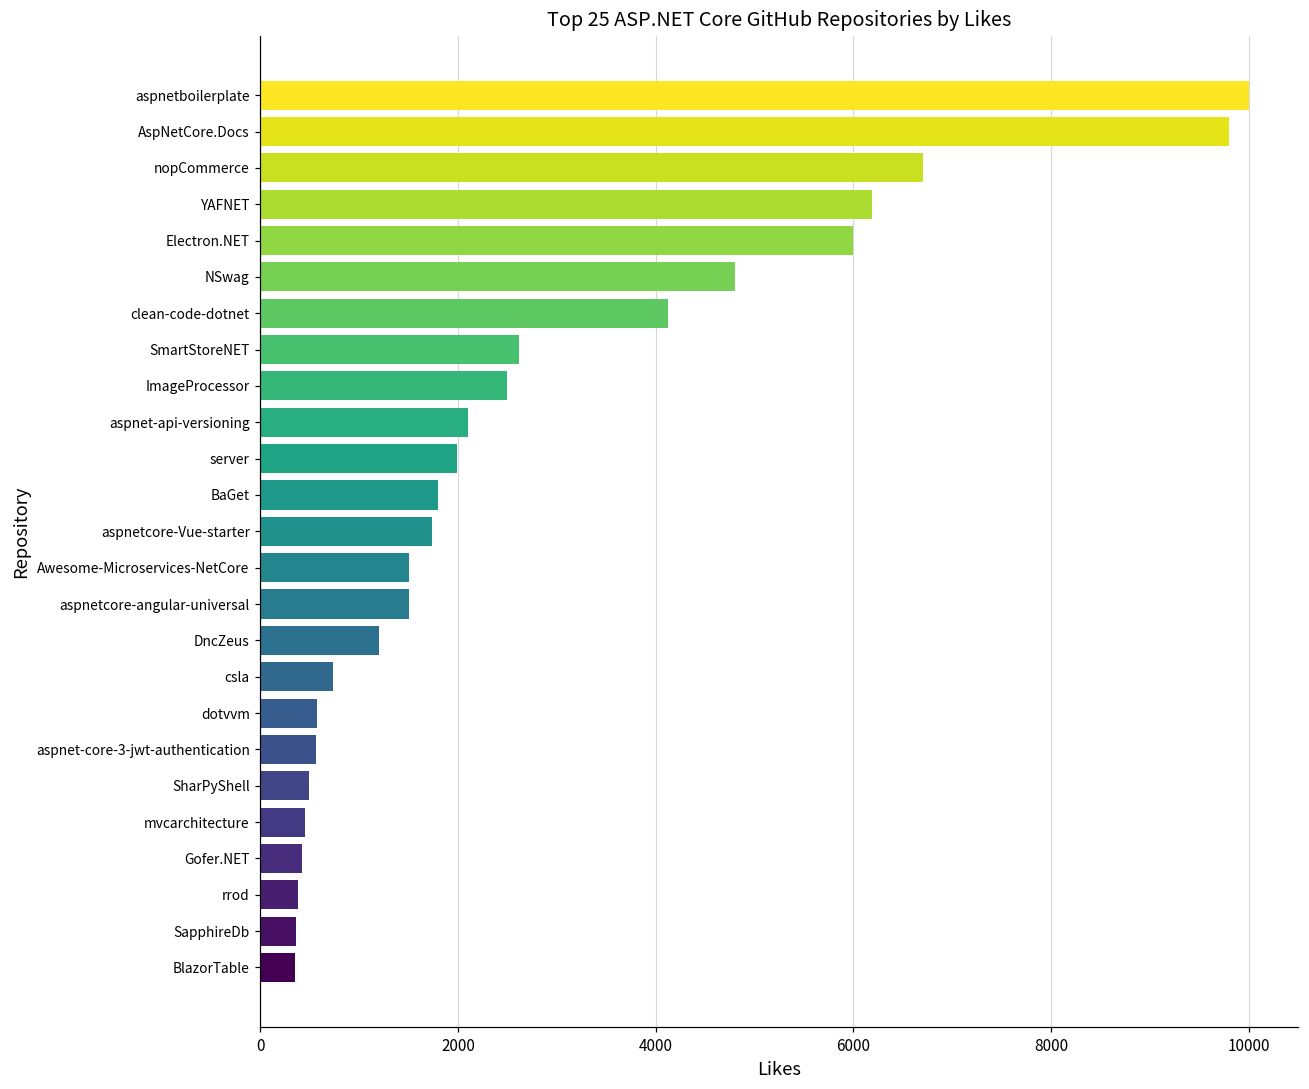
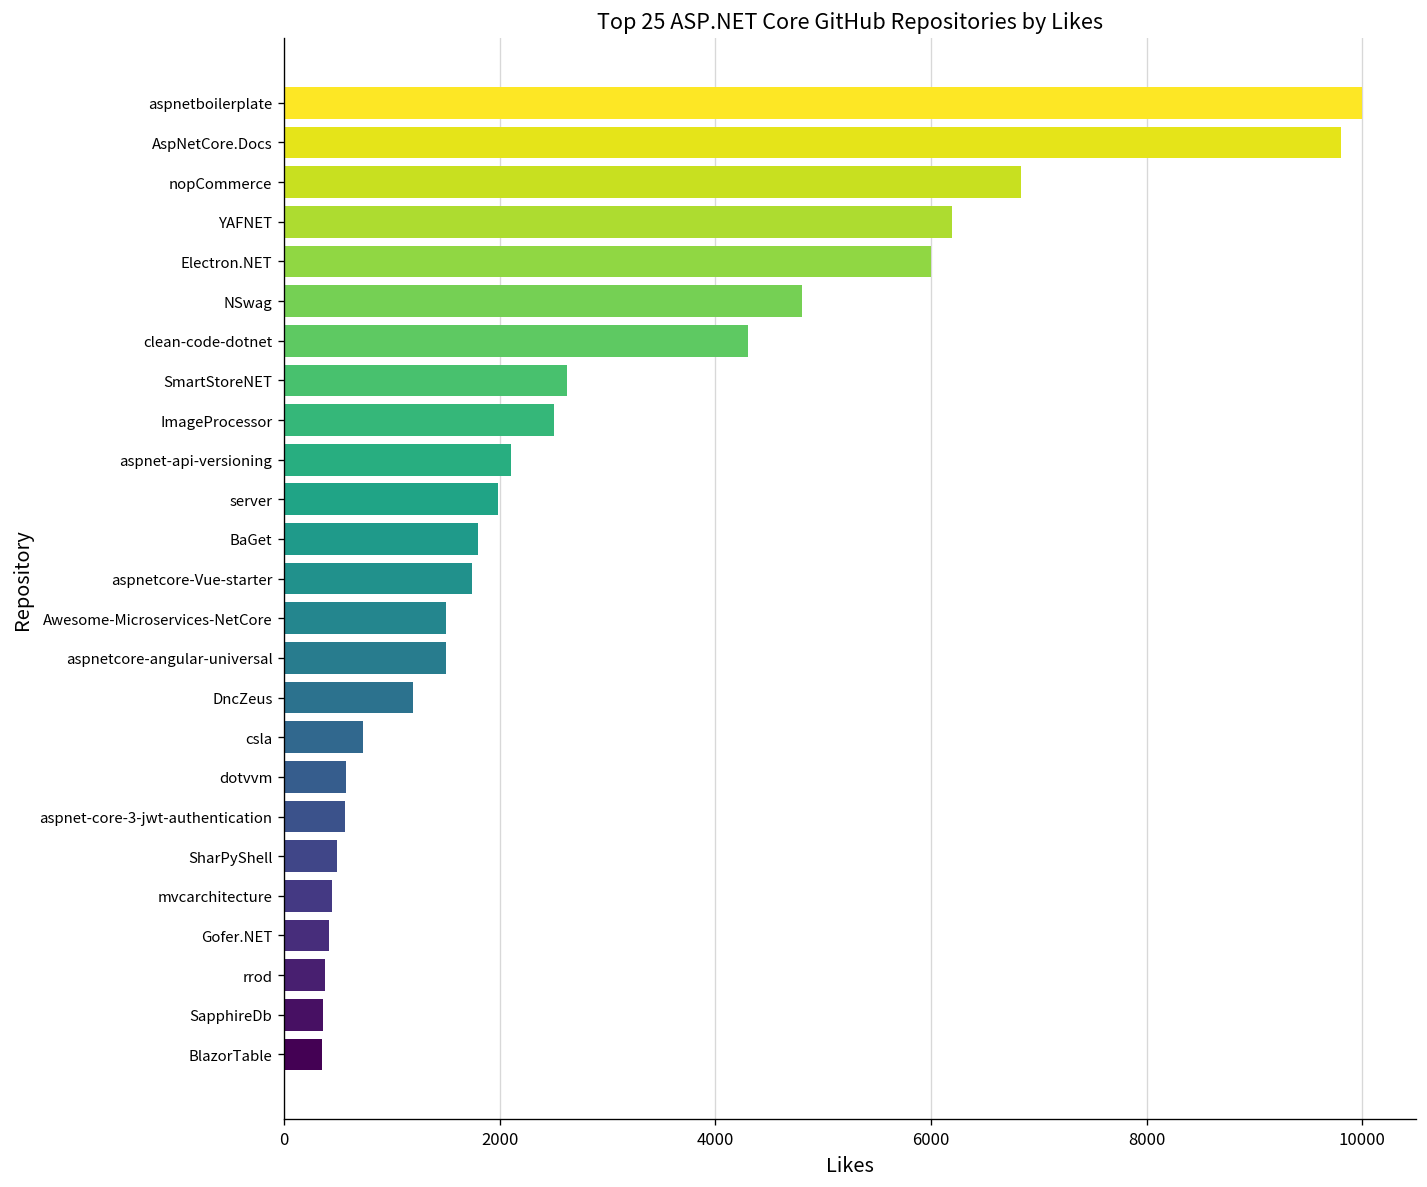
nopCommerce: 6700 -> 6800
clean-code-dotnet: 4100 -> 4300
